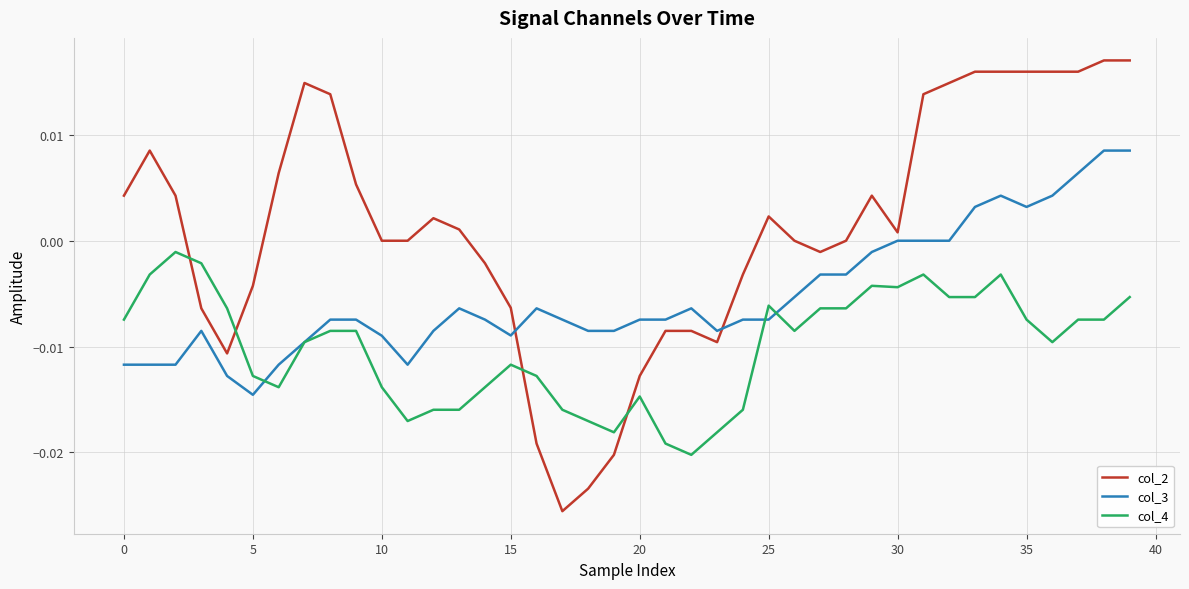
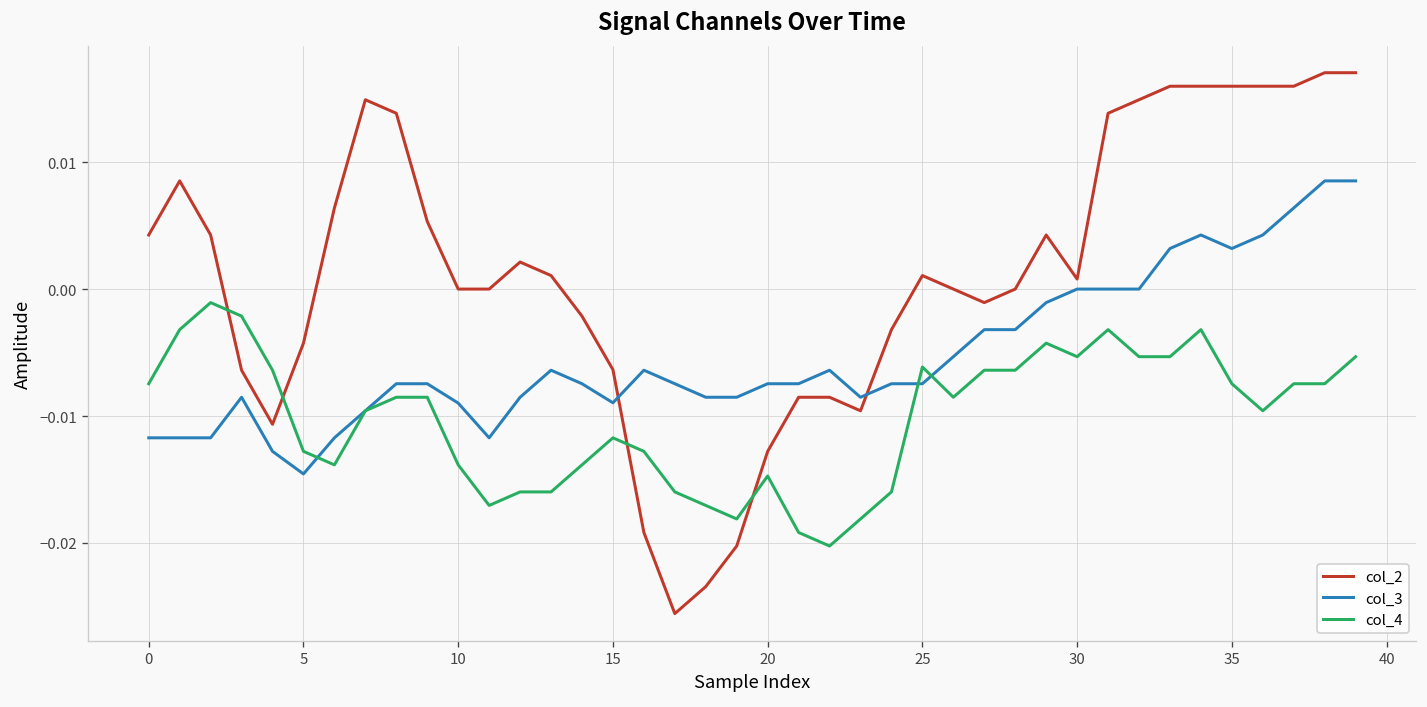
col_2, 25: 0.0023 -> 0.0011
col_4, 30: -0.0044 -> -0.0053
